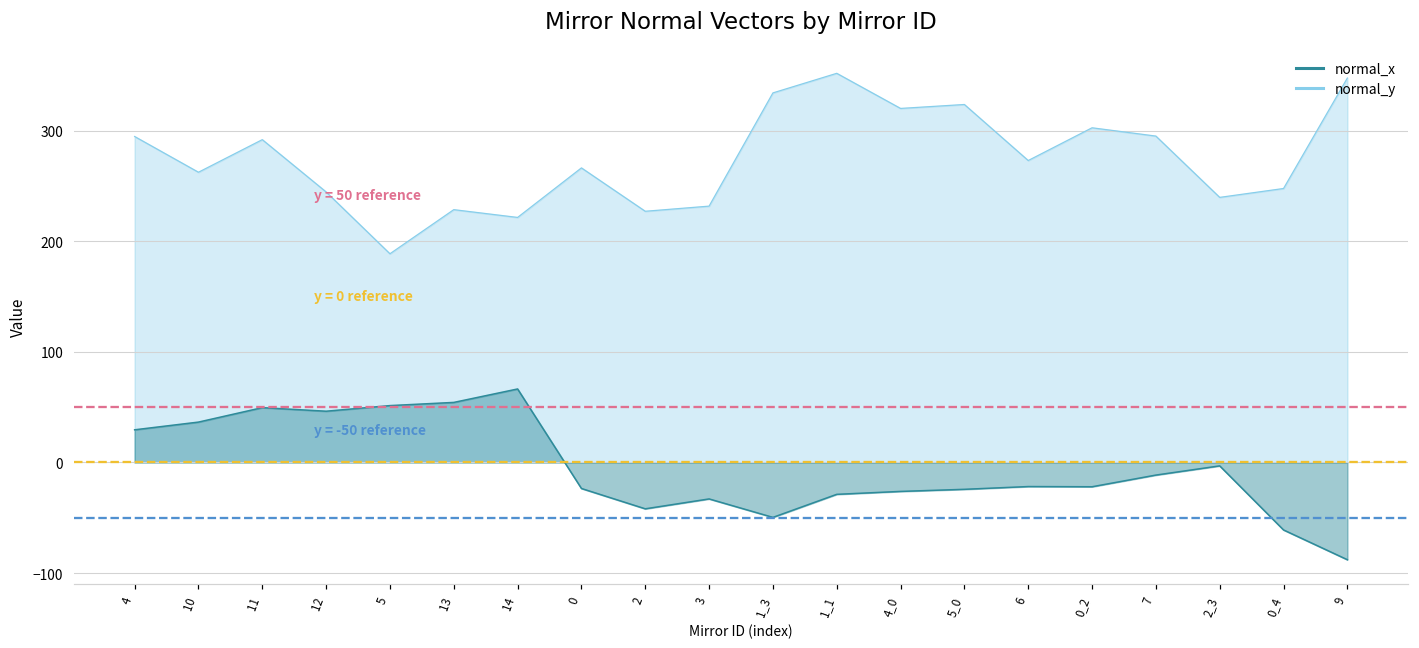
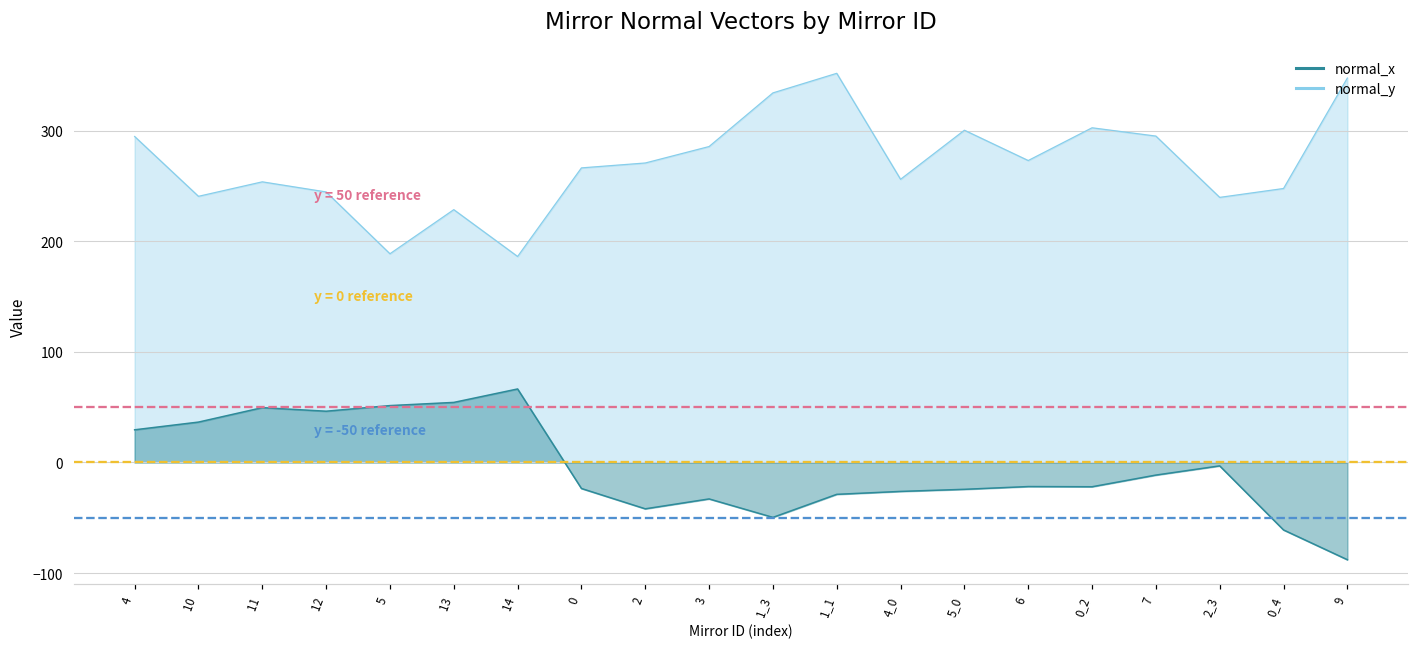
normal_y, 10: 262 -> 241
normal_y, 11: 292 -> 254
normal_y, 14: 222 -> 186
normal_y, 2: 227 -> 271
normal_y, 3: 232 -> 286
normal_y, 4_0: 320 -> 256
normal_y, 5_0: 324 -> 300
